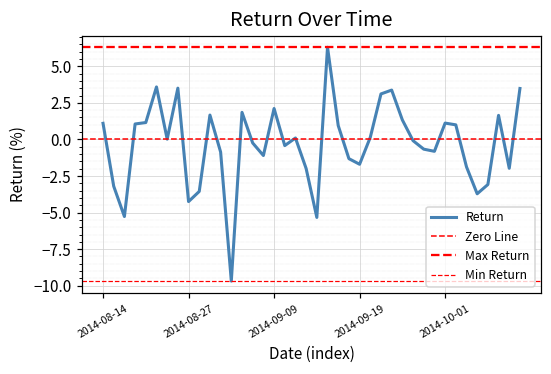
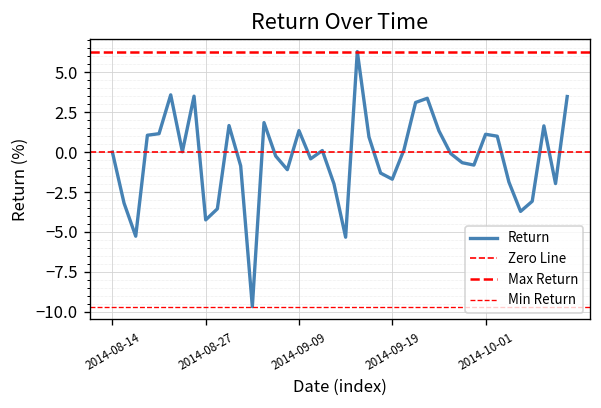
2014-08-14: 1.1 -> 0.0
2014-09-09: 2.1 -> 1.3
